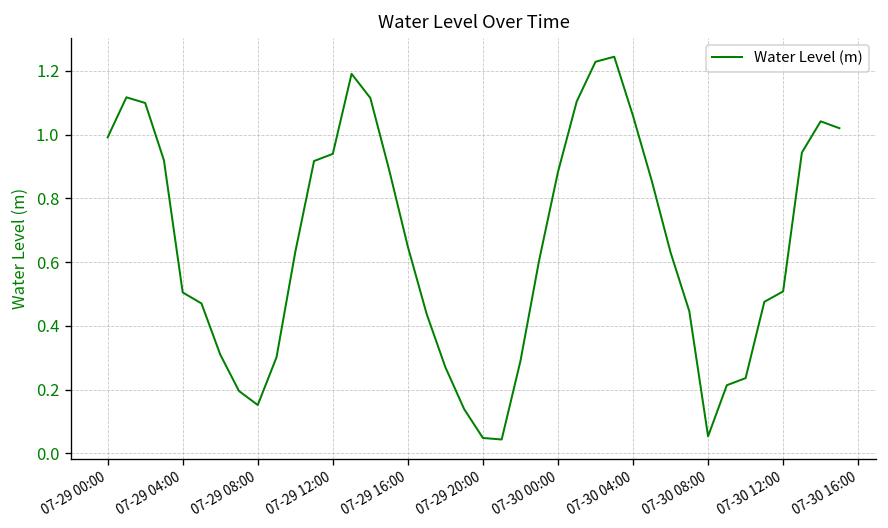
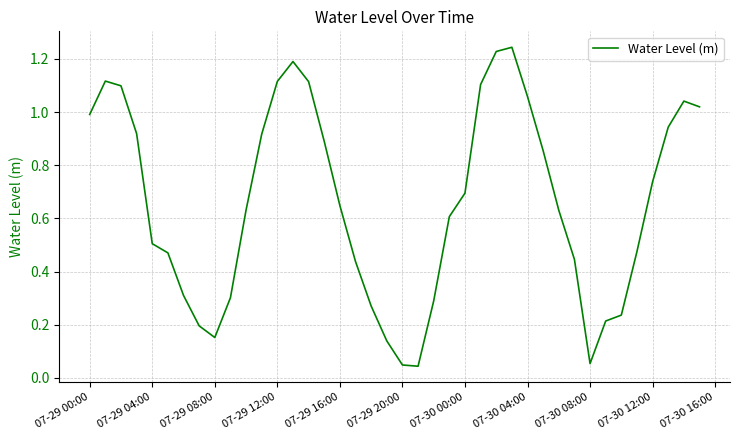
07-29 12:00: 0.94 -> 1.12
07-30 00:00: 0.88 -> 0.70
07-30 12:00: 0.51 -> 0.74
